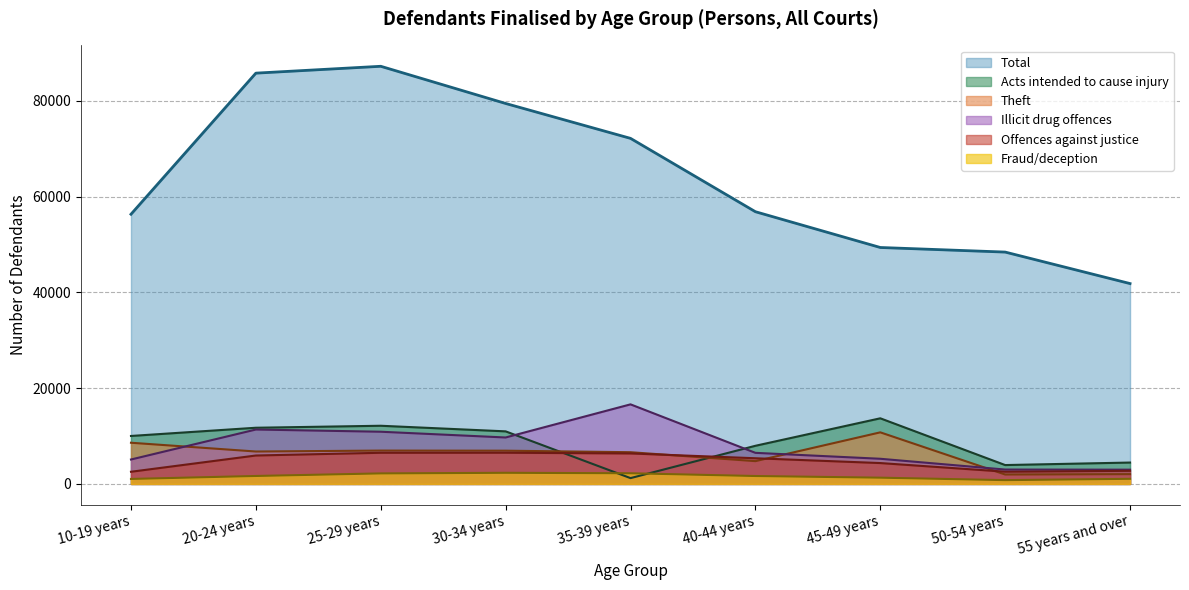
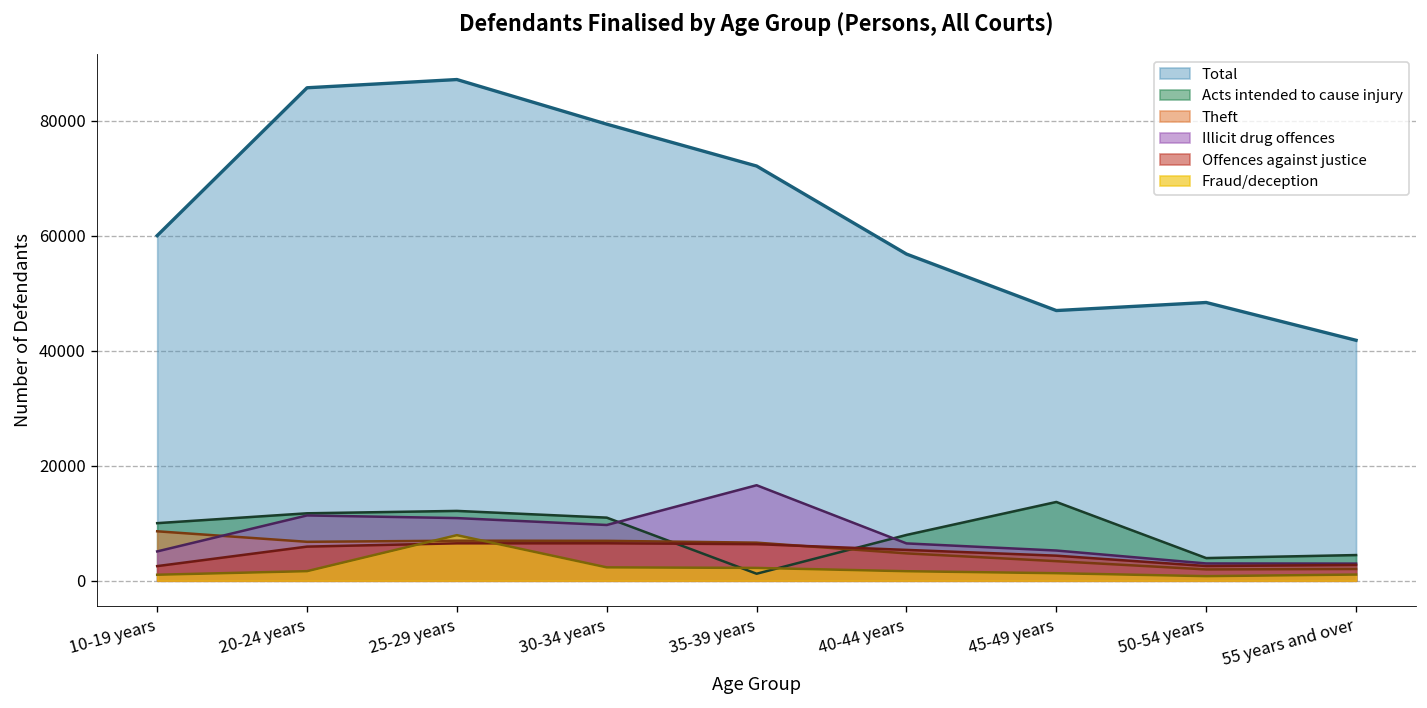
Total, 10-19 years: 56000 -> 60000
Fraud/deception, 25-29 years: 2000 -> 8000
Total, 45-49 years: 49000 -> 47000
Theft, 45-49 years: 11000 -> 3000
